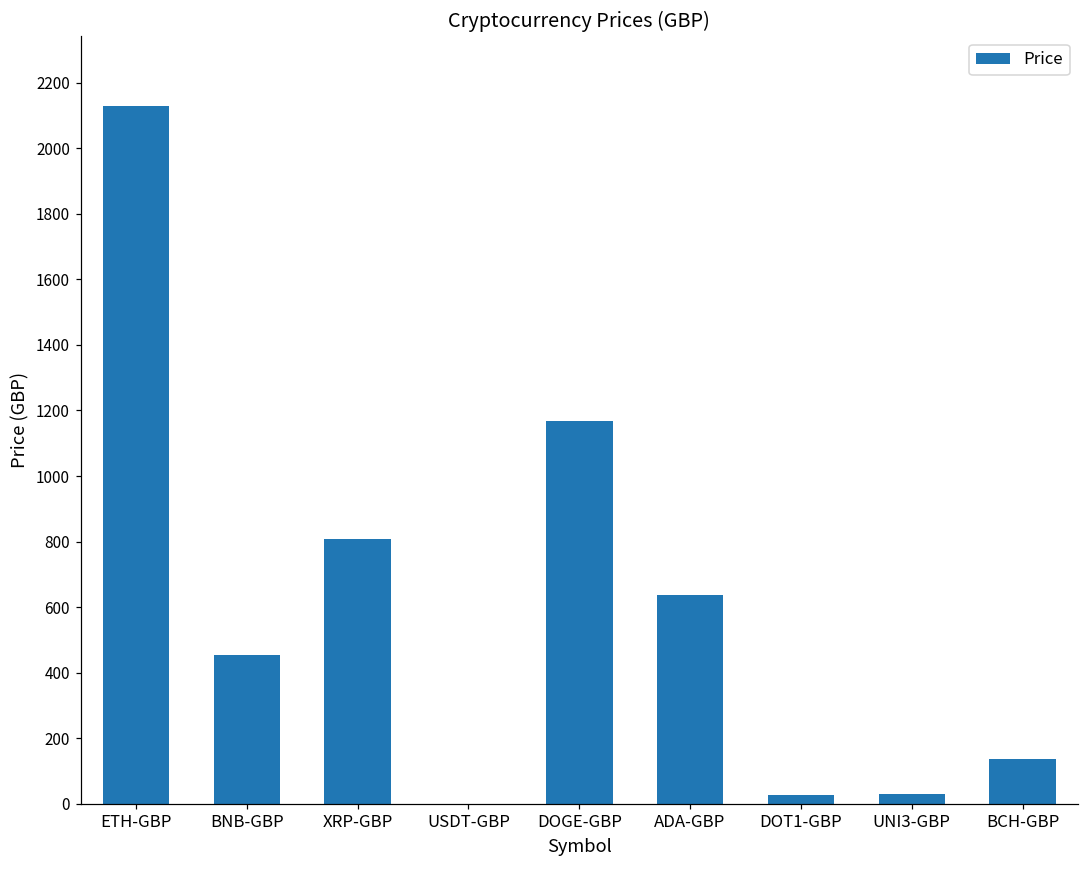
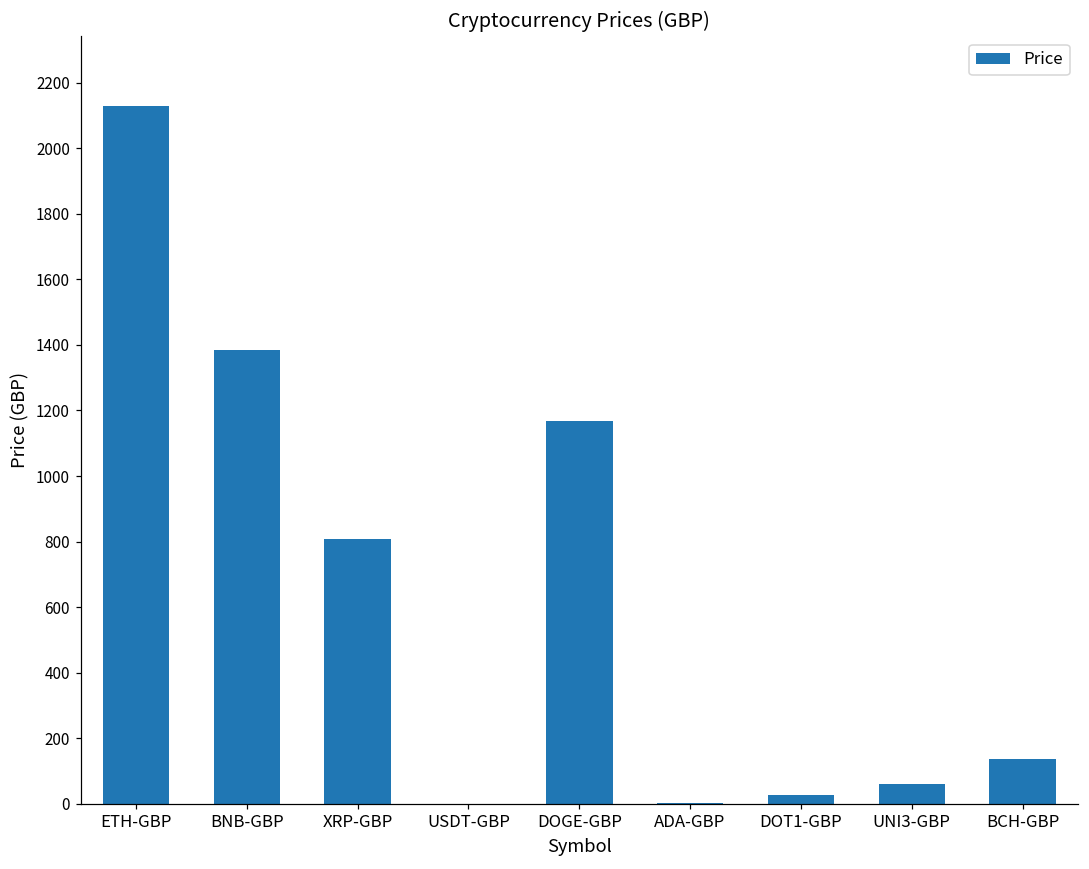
BNB-GBP: 450 -> 1380
ADA-GBP: 640 -> 0
UNI3-GBP: 30 -> 60
